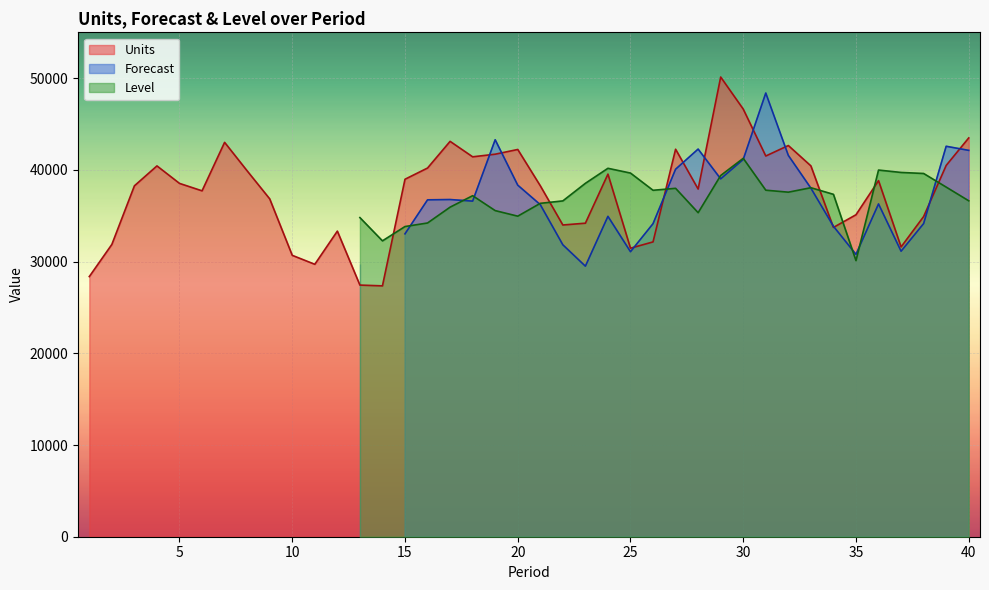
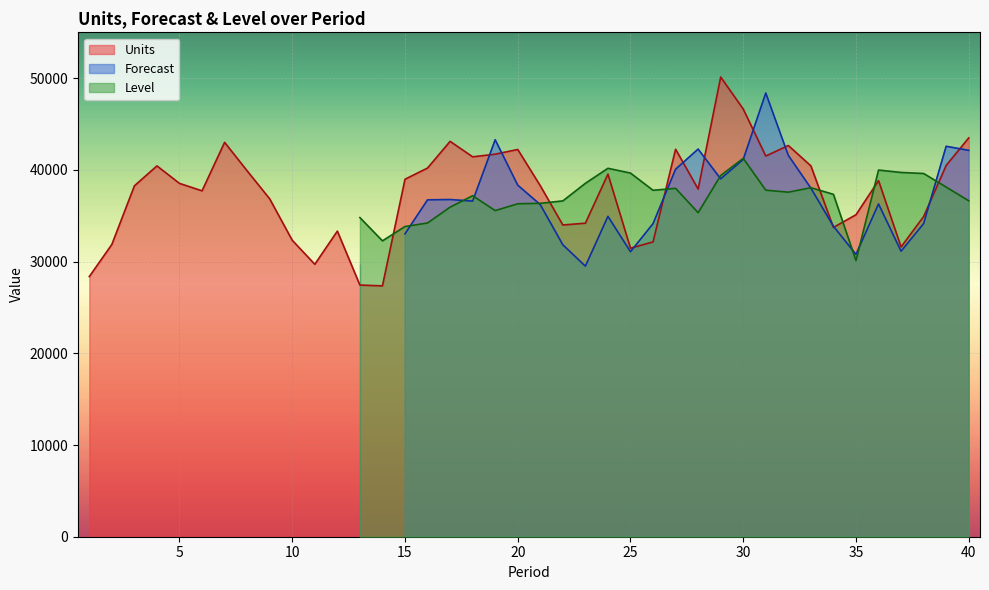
Units, 10: 31000 -> 32000
Level, 20: 35000 -> 36000
